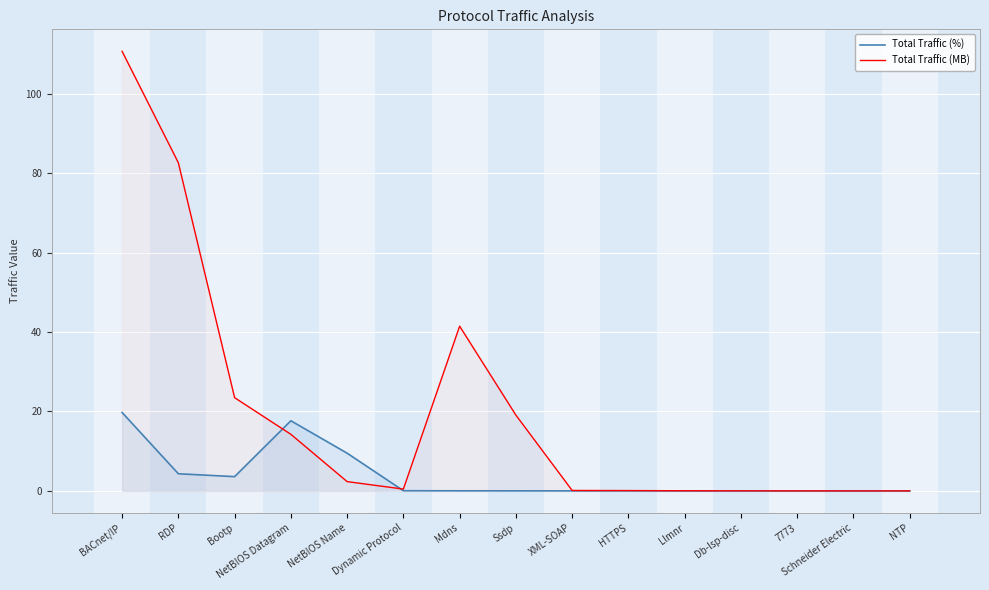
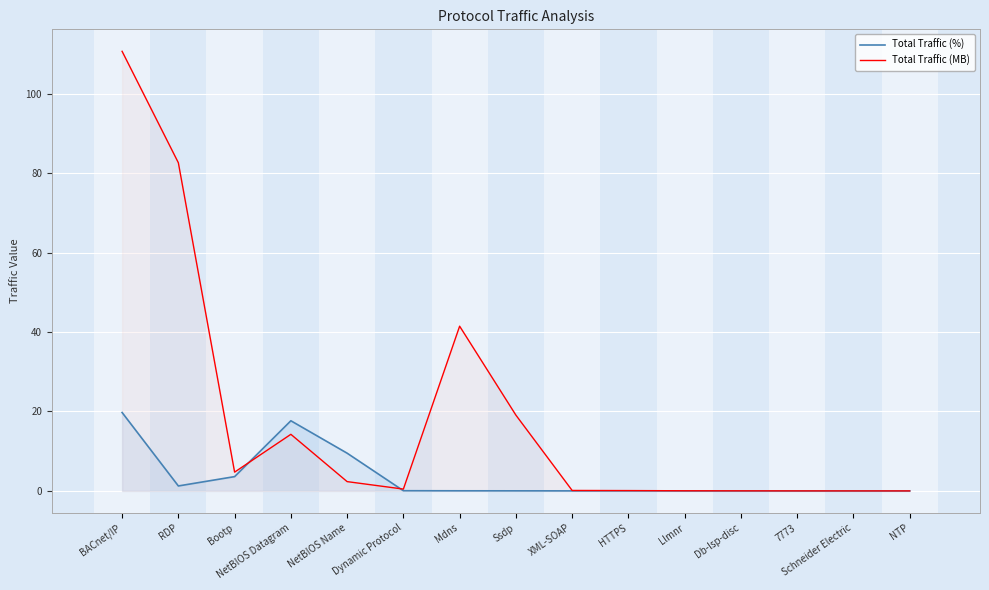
Total Traffic (%), RDP: 4 -> 1
Total Traffic (MB), Bootp: 23 -> 5
